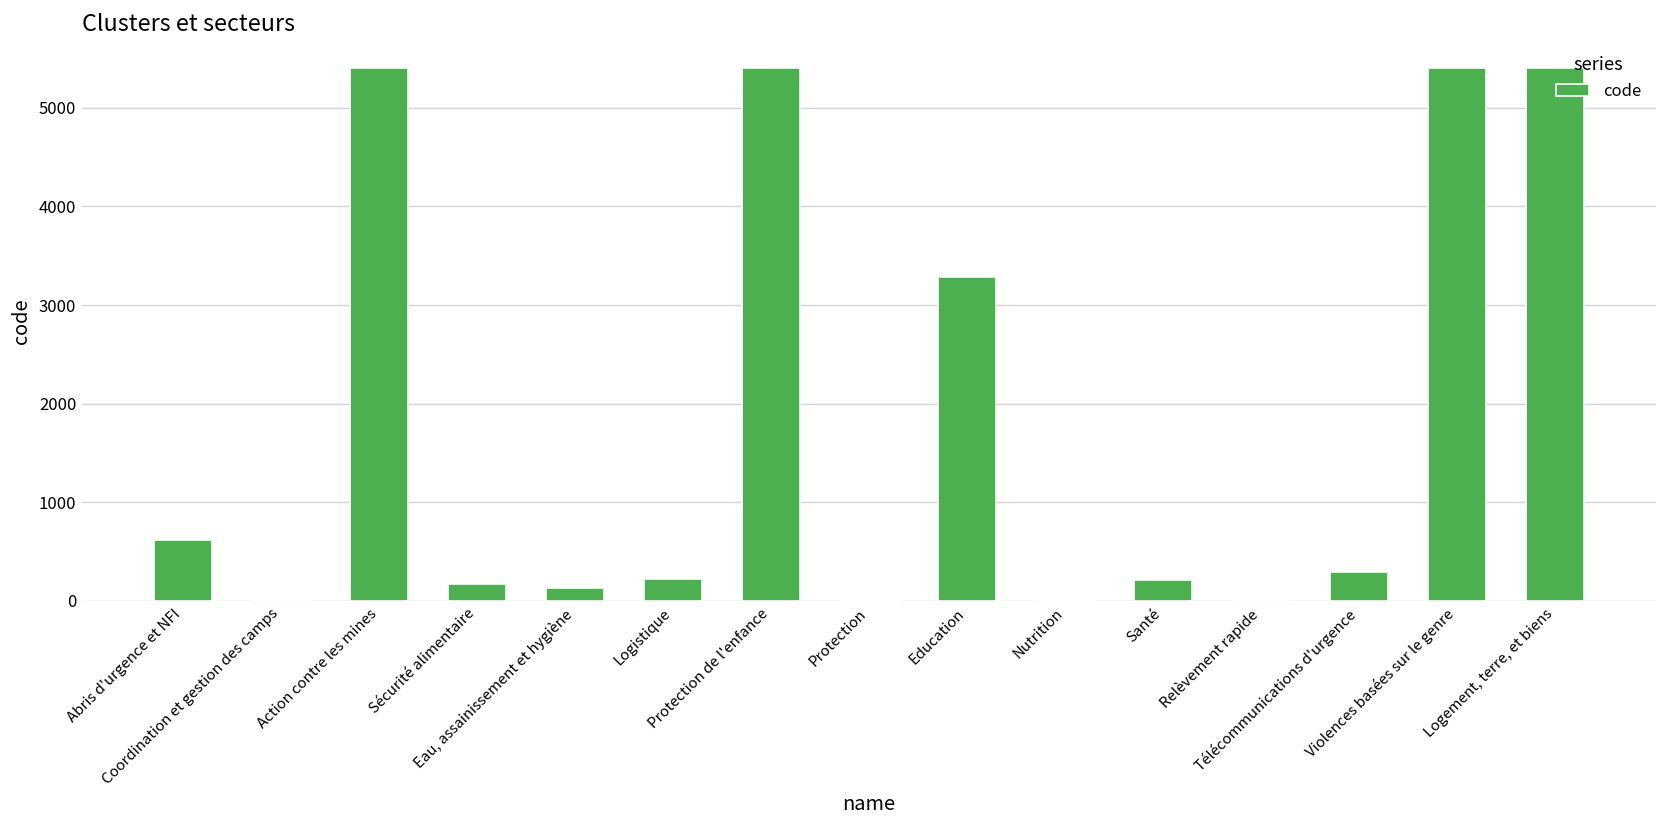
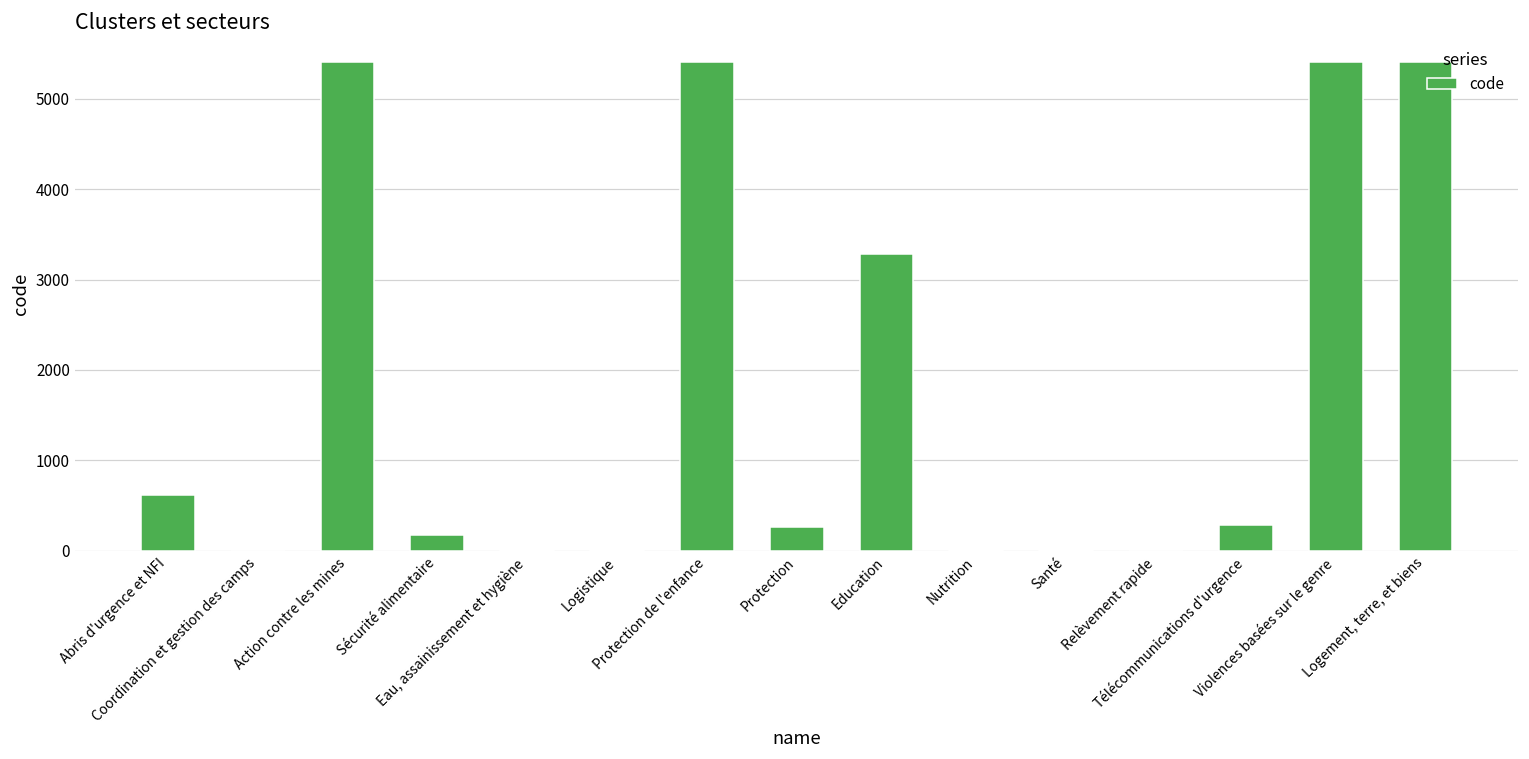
Eau, assainissement et hygiène: 100 -> 0
Logistique: 200 -> 0
Protection: 0 -> 300
Santé: 200 -> 0
